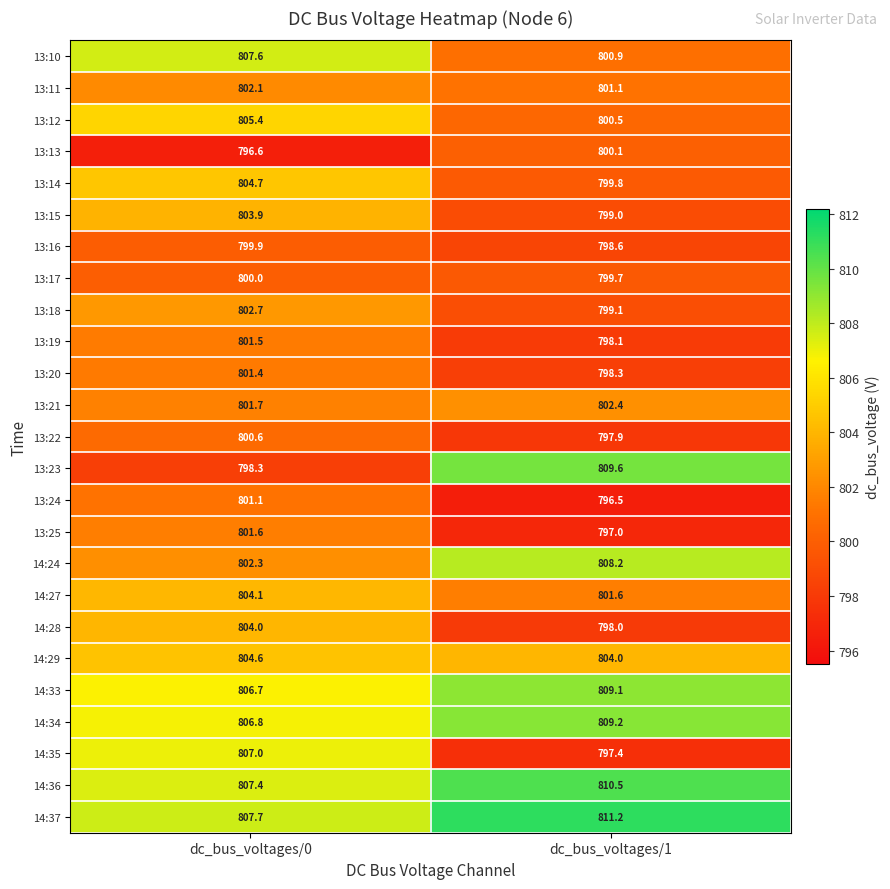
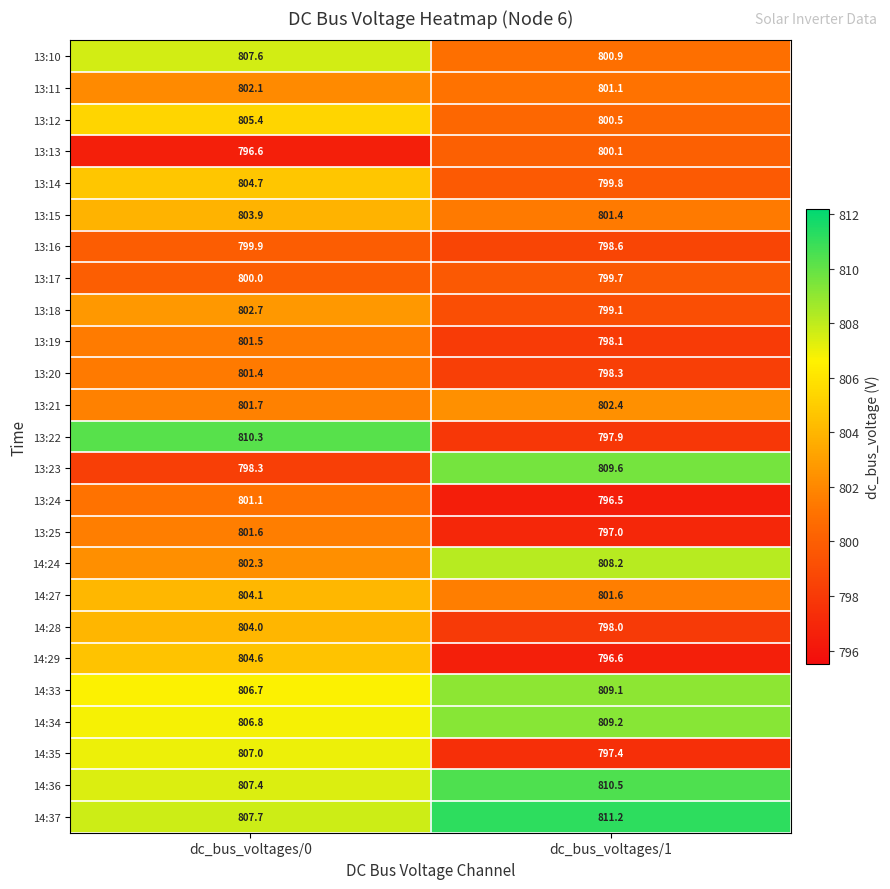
13:15, dc_bus_voltages/1: 799.0 -> 801.4
13:22, dc_bus_voltages/0: 800.6 -> 810.3
14:29, dc_bus_voltages/1: 804.0 -> 796.6
